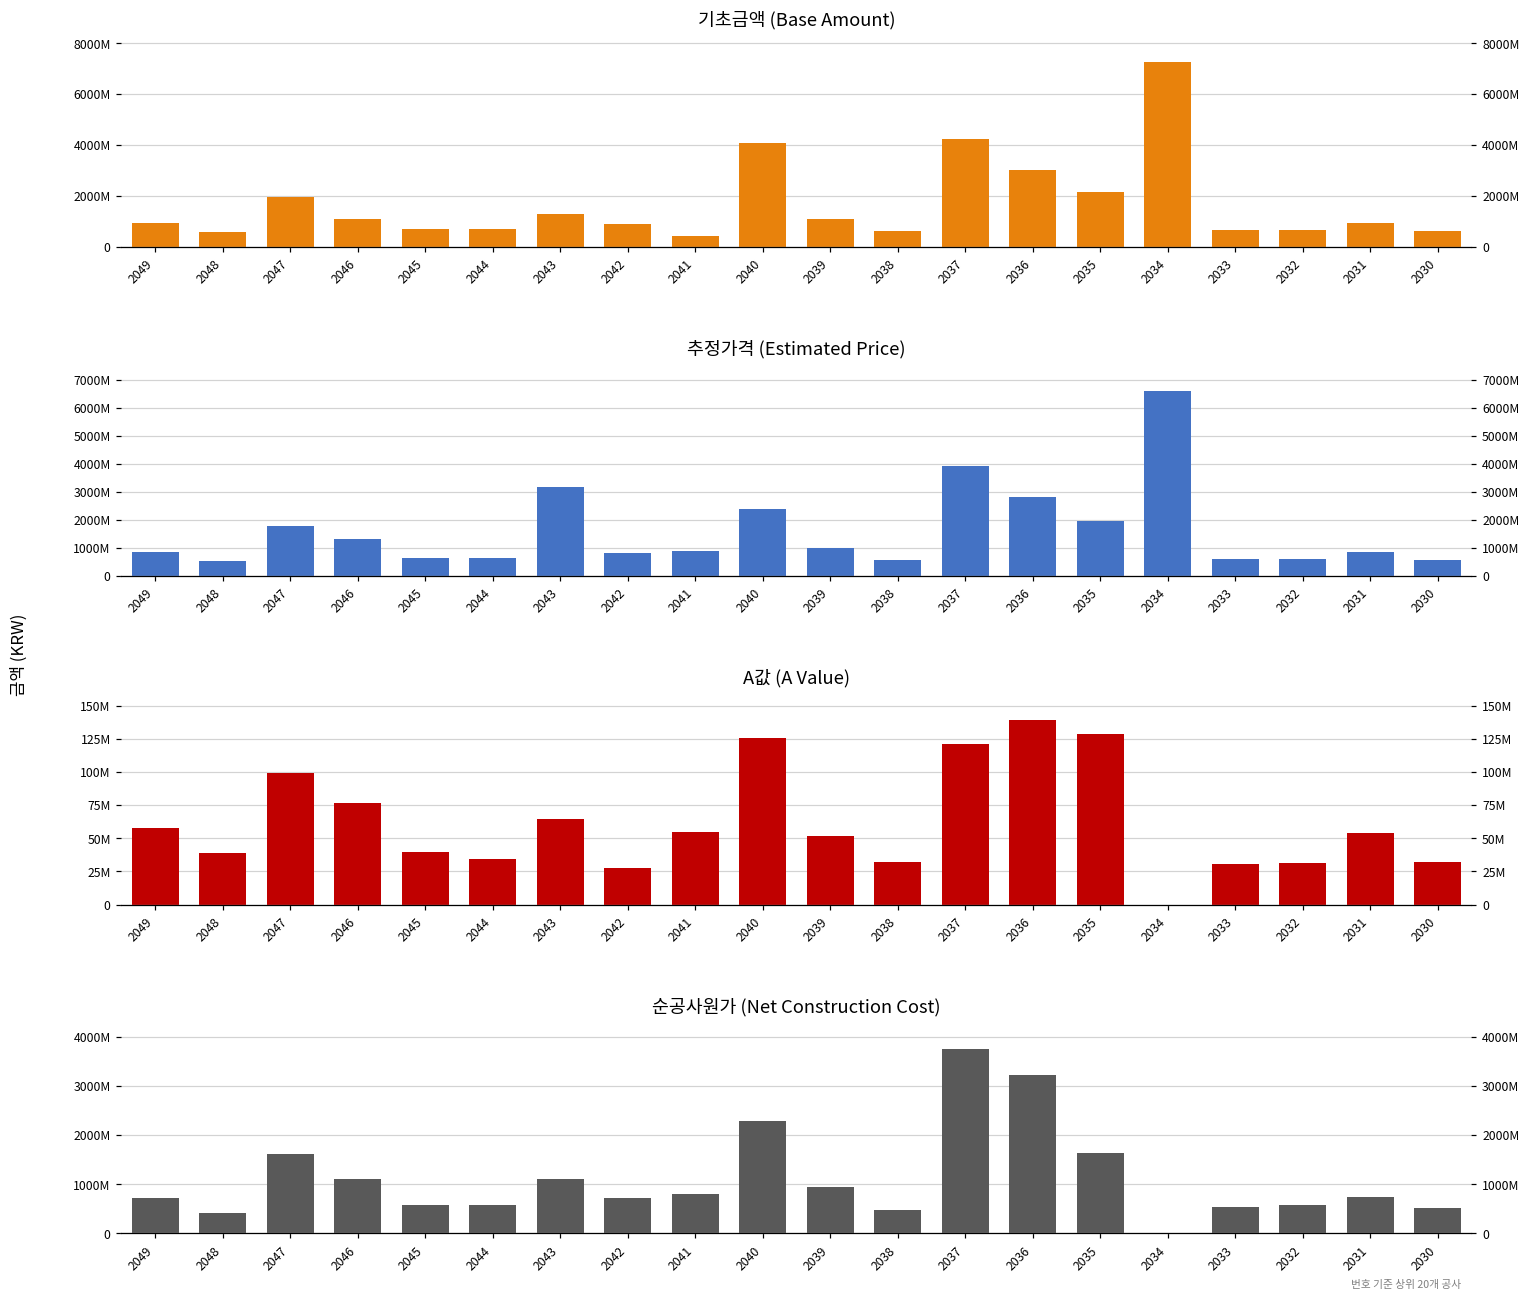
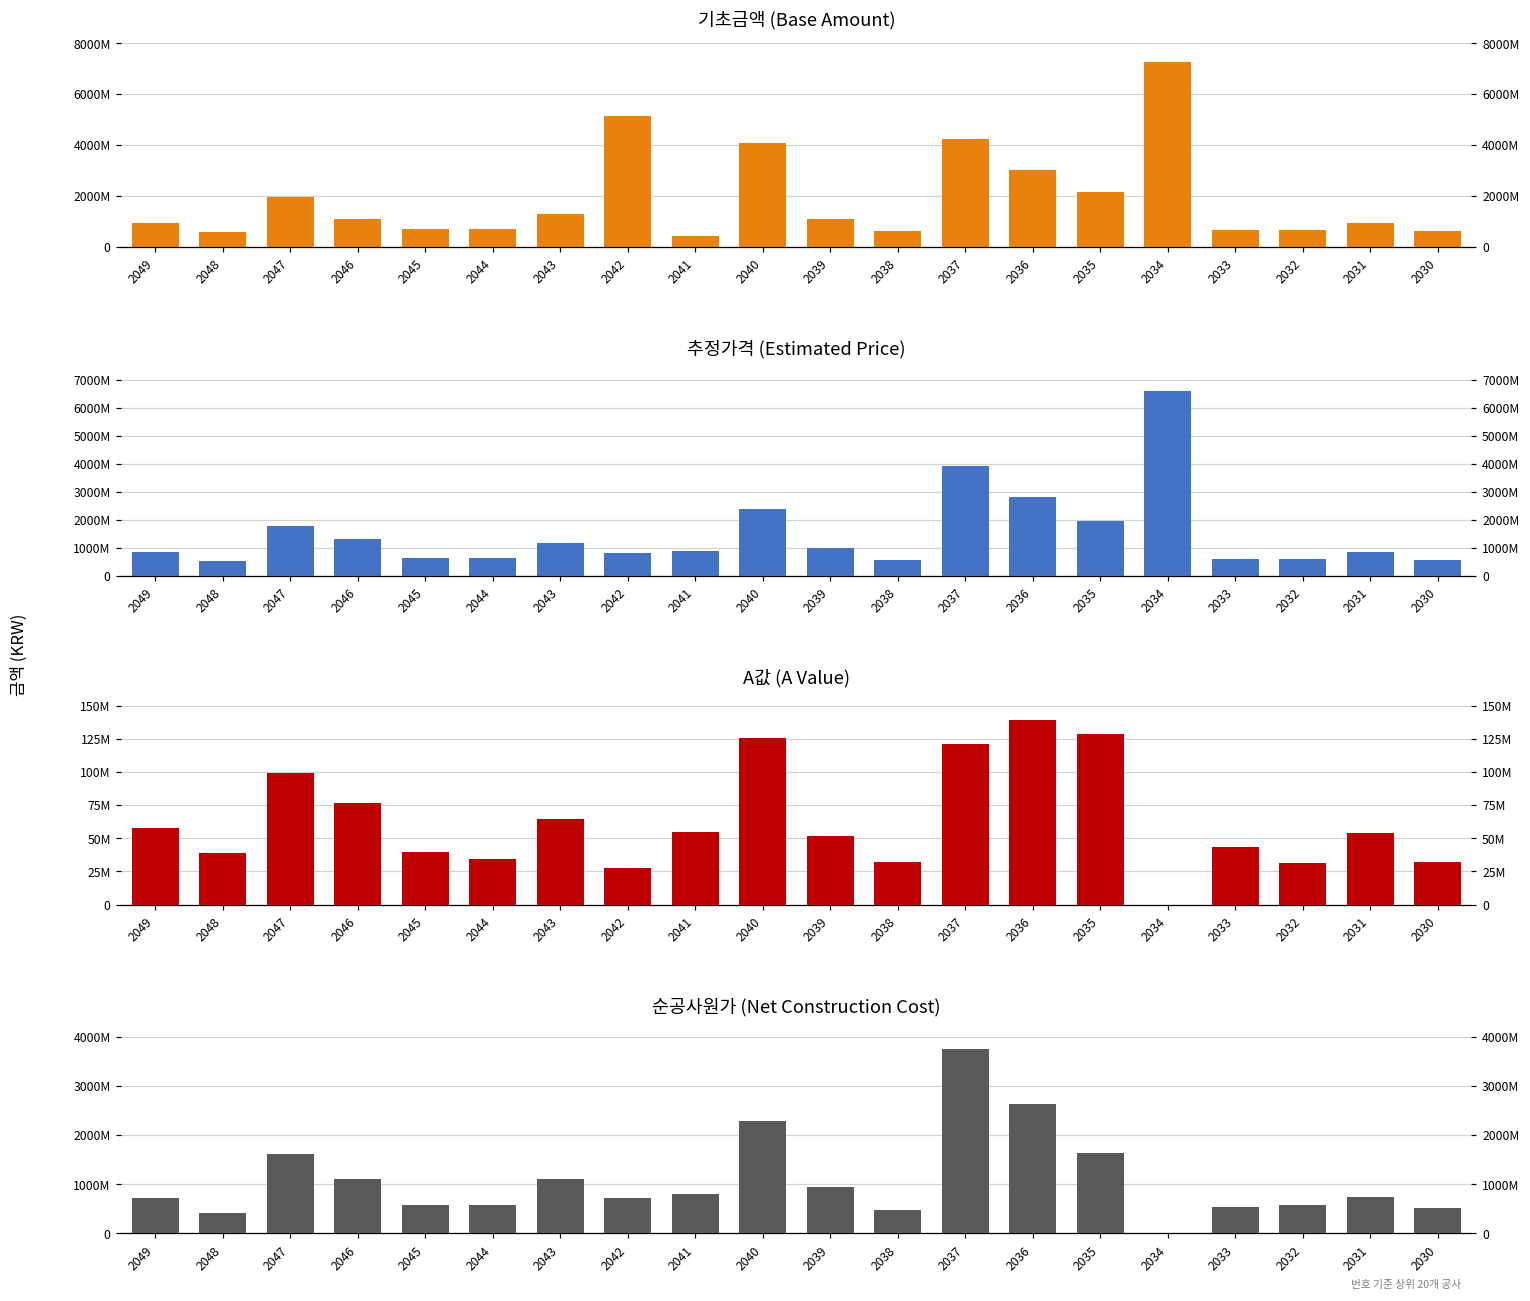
기초금액 (Base Amount), 2042: 900000000 -> 5200000000
추정가격 (Estimated Price), 2043: 3200000000 -> 1200000000
A값 (A Value), 2033: 31000000 -> 43000000
순공사원가 (Net Construction Cost), 2036: 3200000000 -> 2600000000
